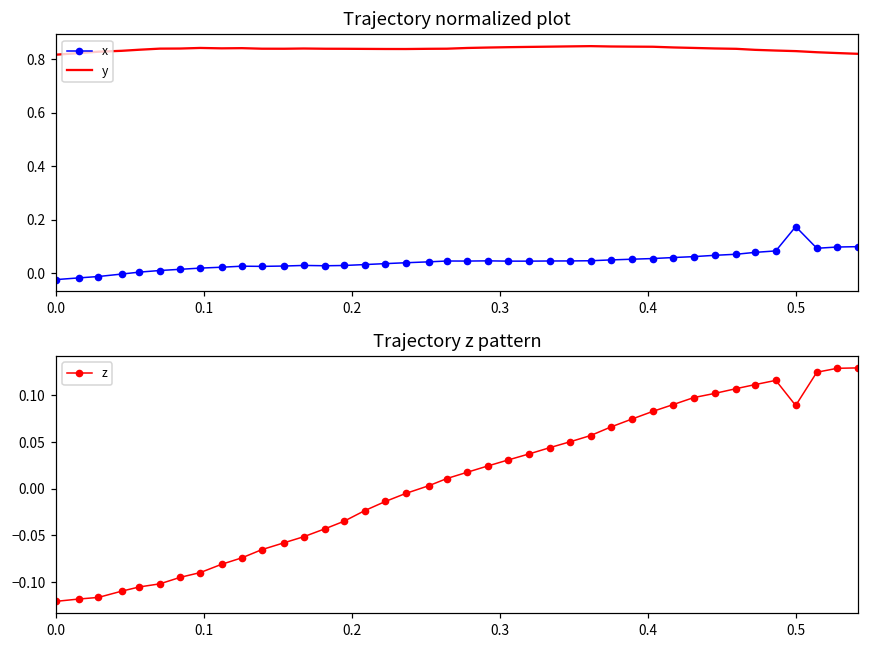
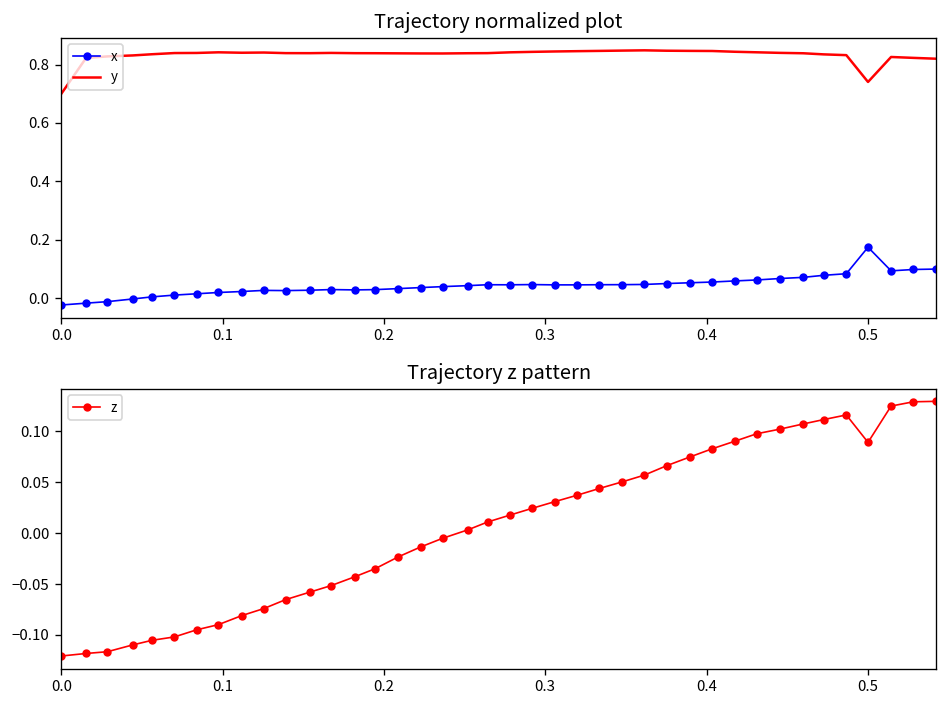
Trajectory normalized plot, y, 0.0: 0.82 -> 0.70
Trajectory normalized plot, y, 0.5: 0.83 -> 0.74
